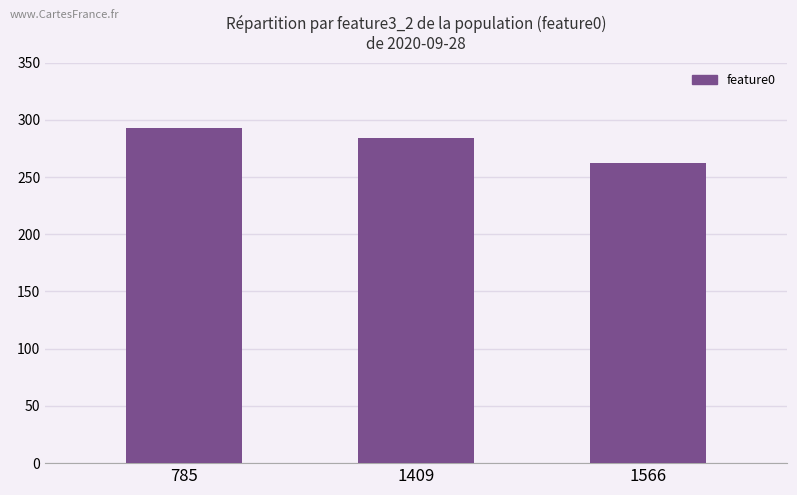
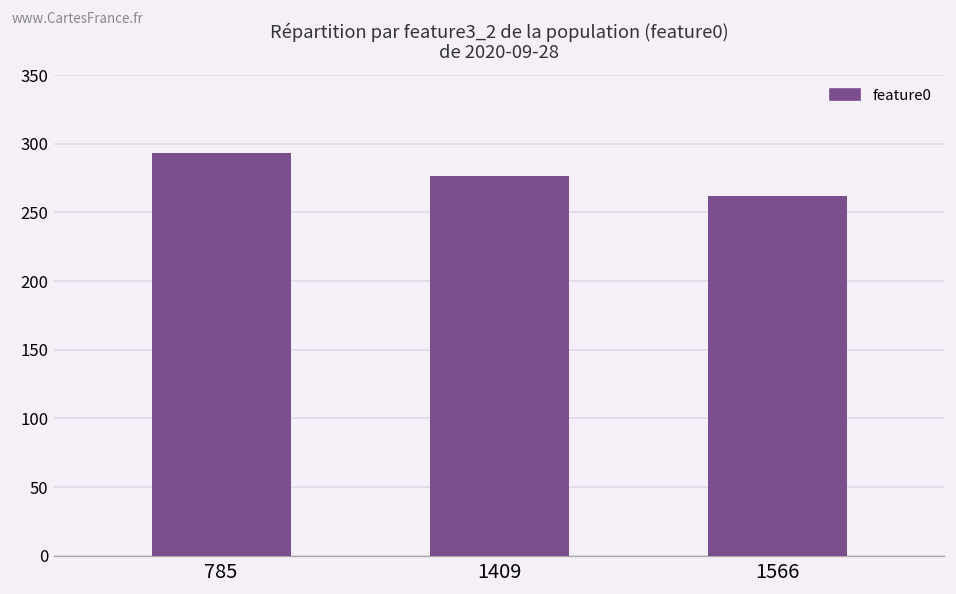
1409: 284 -> 276
